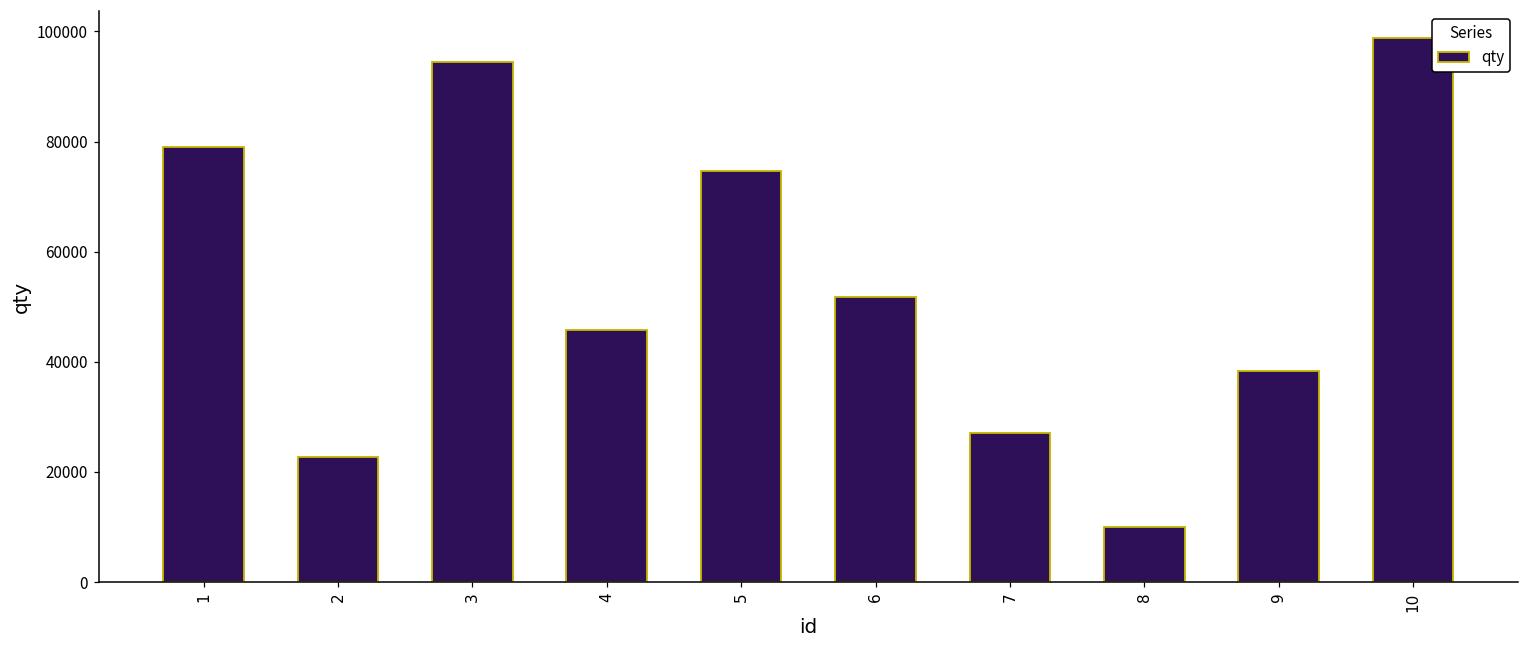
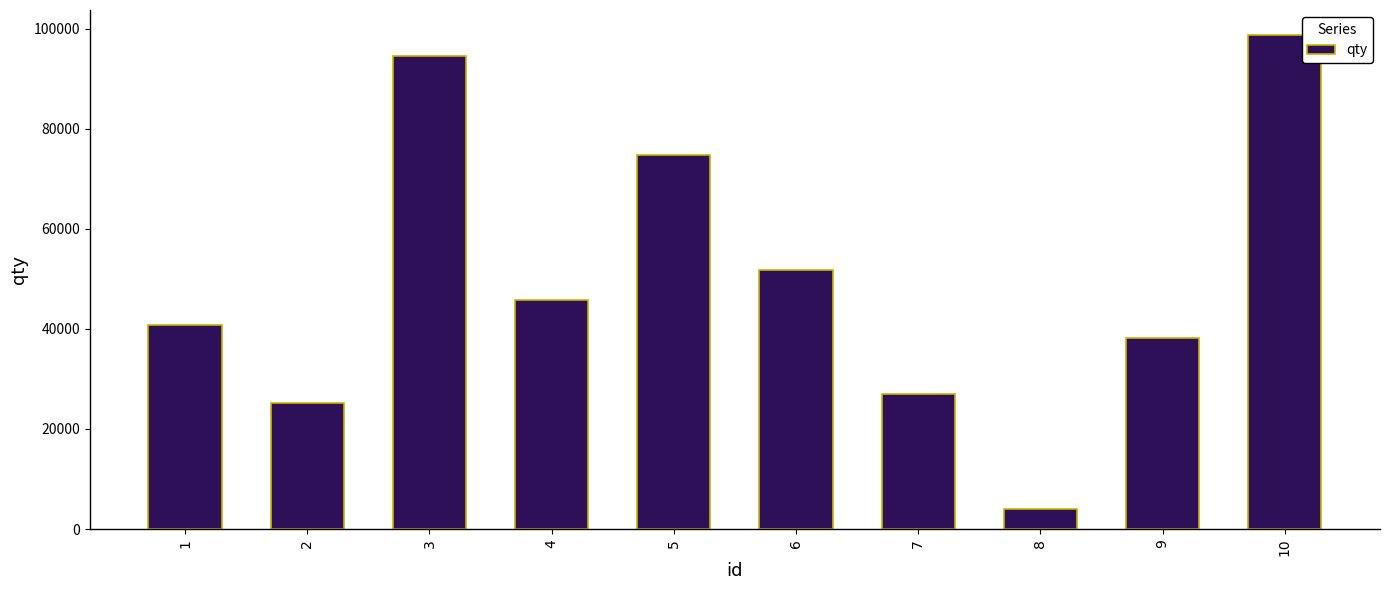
1: 79000 -> 41000
2: 23000 -> 25000
8: 10000 -> 4000
